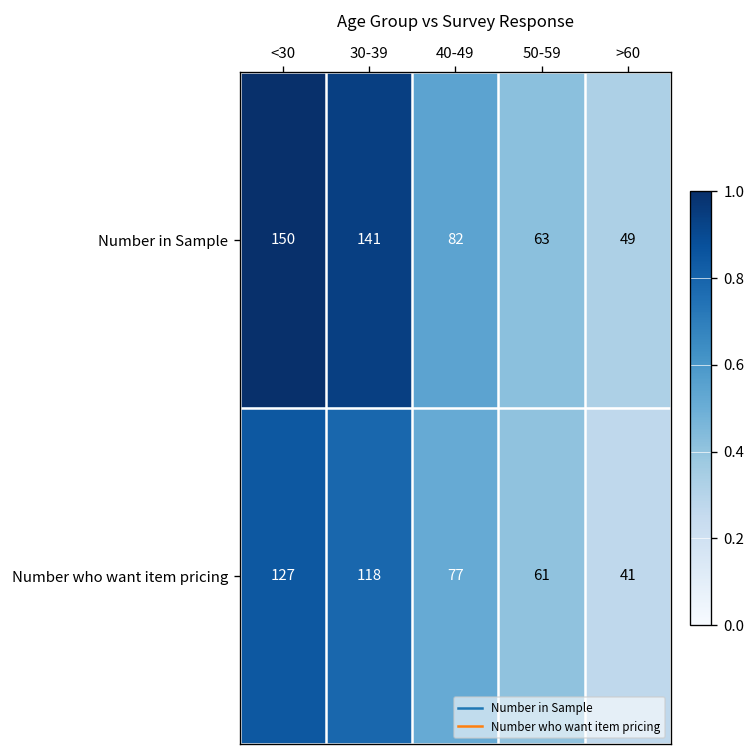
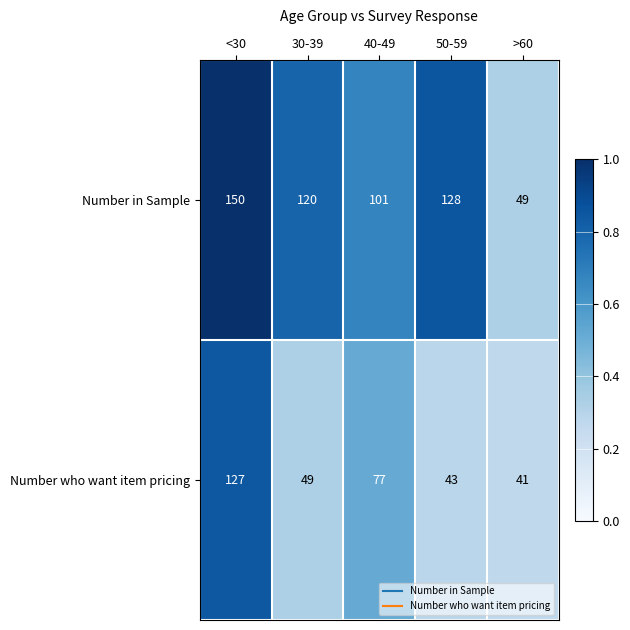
Number in Sample, 30-39: 141 -> 120
Number in Sample, 40-49: 82 -> 101
Number in Sample, 50-59: 63 -> 128
Number who want item pricing, 30-39: 118 -> 49
Number who want item pricing, 50-59: 61 -> 43
